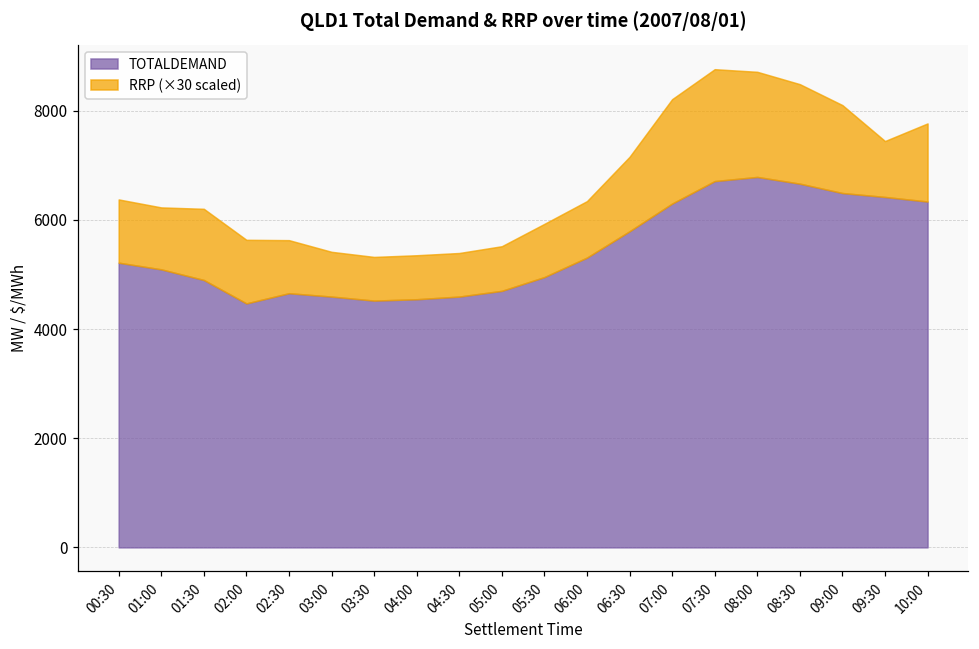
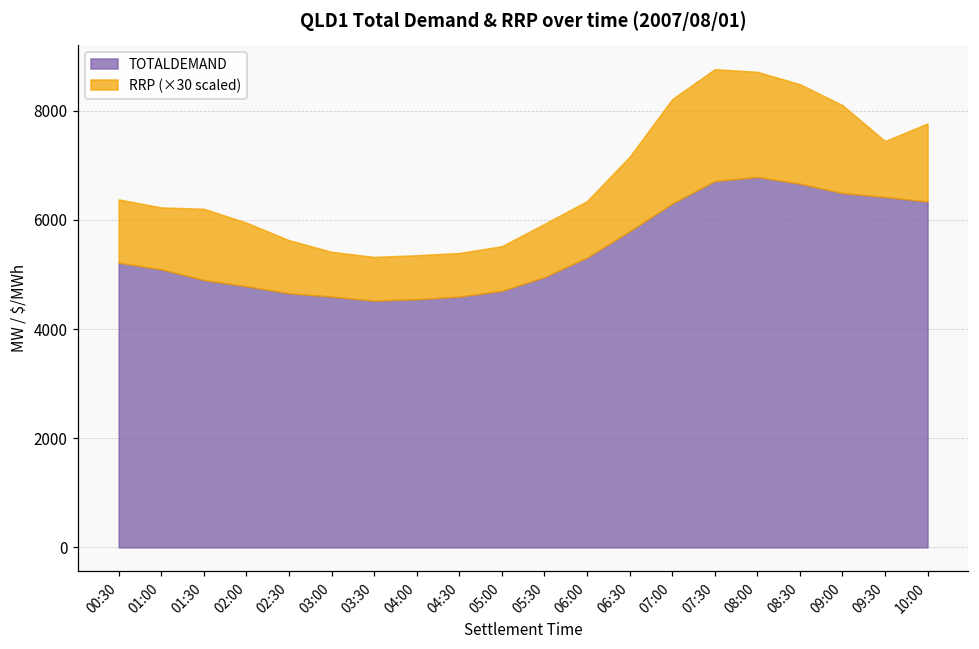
TOTALDEMAND, 02:00: 4500 -> 4800
